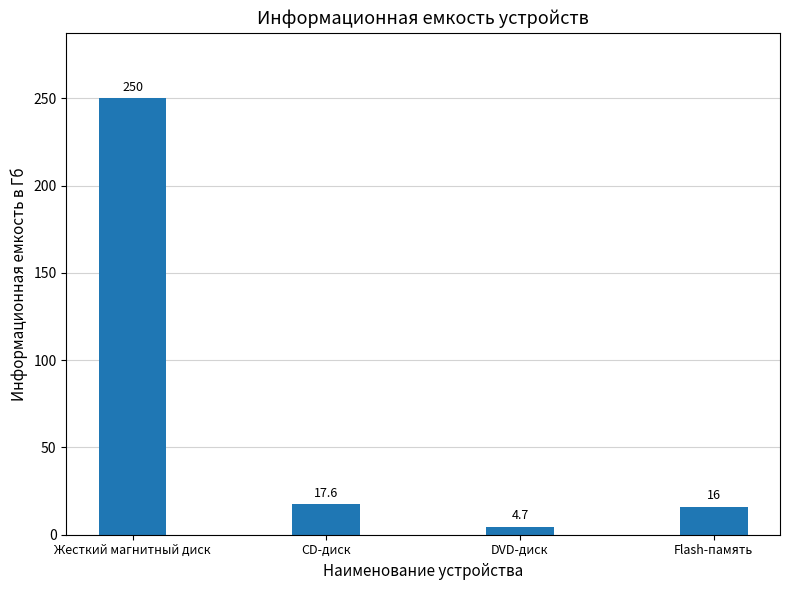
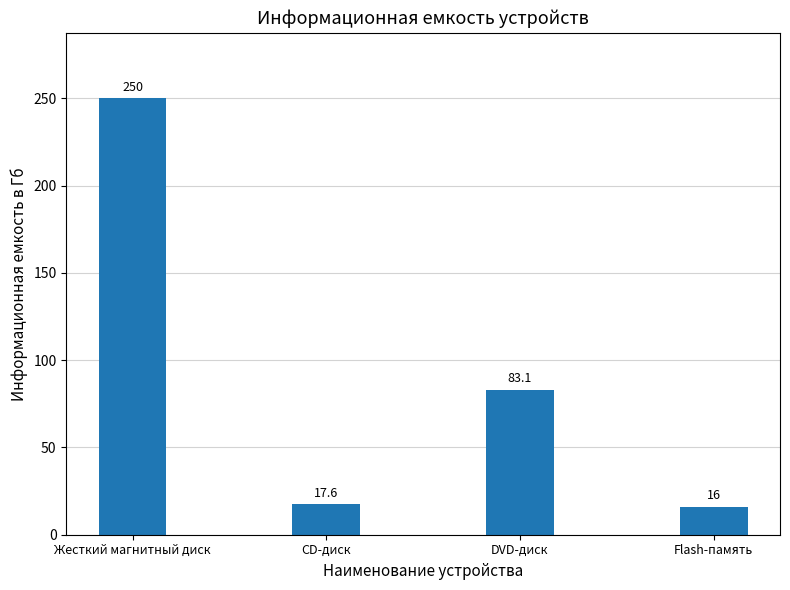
DVD-диск: 4.7 -> 83.1
